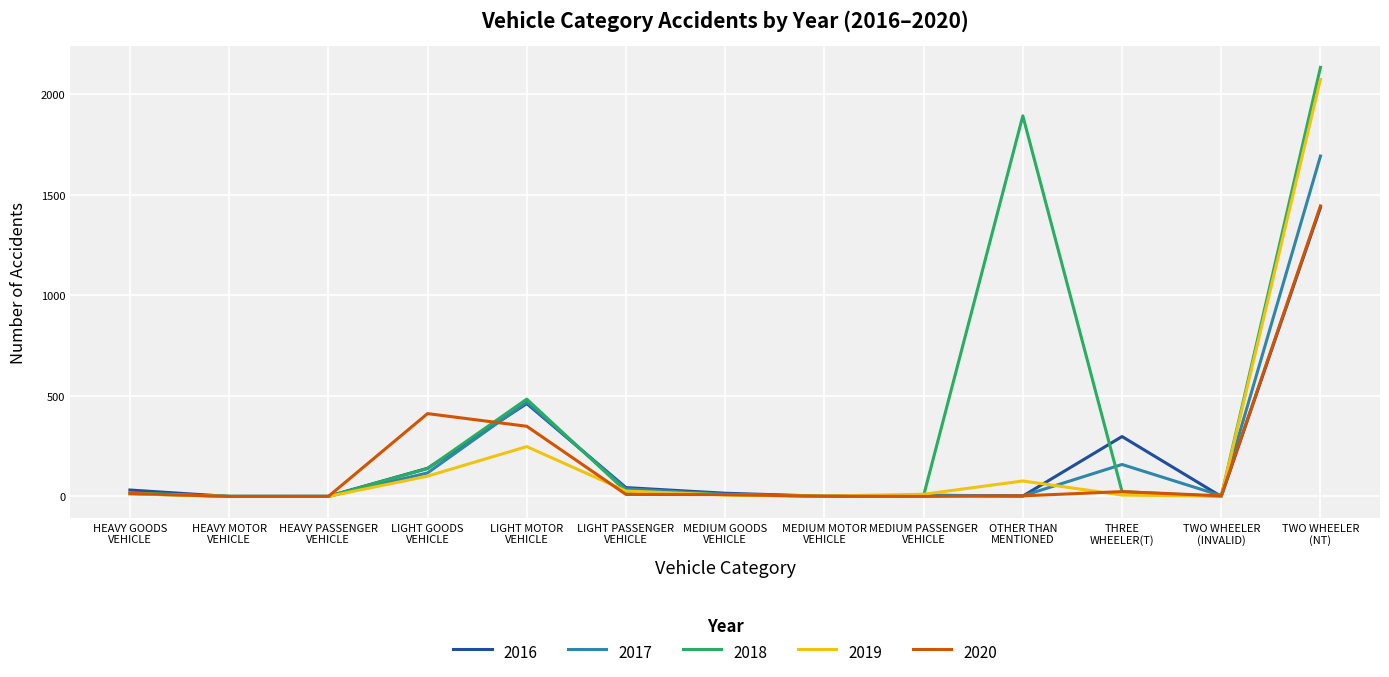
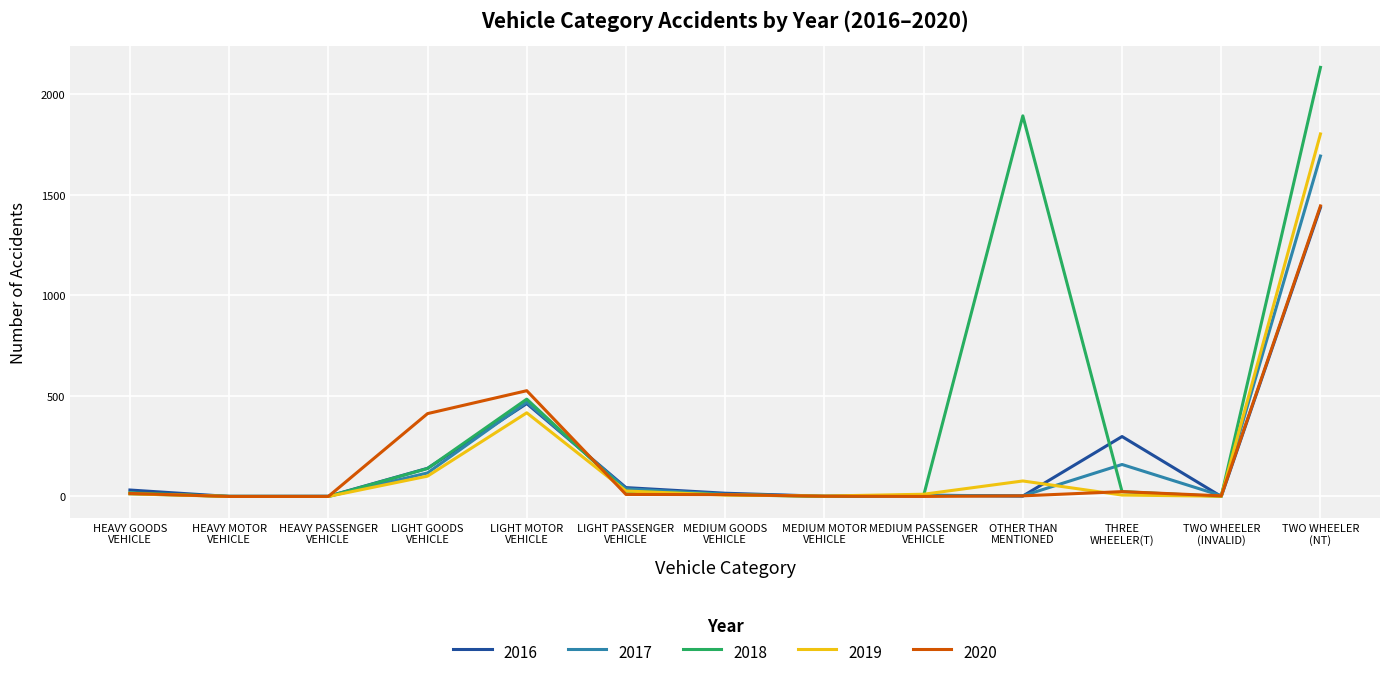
2019, LIGHT MOTOR VEHICLE: 250 -> 420
2020, LIGHT MOTOR VEHICLE: 350 -> 530
2019, TWO WHEELER (NT): 2070 -> 1800
